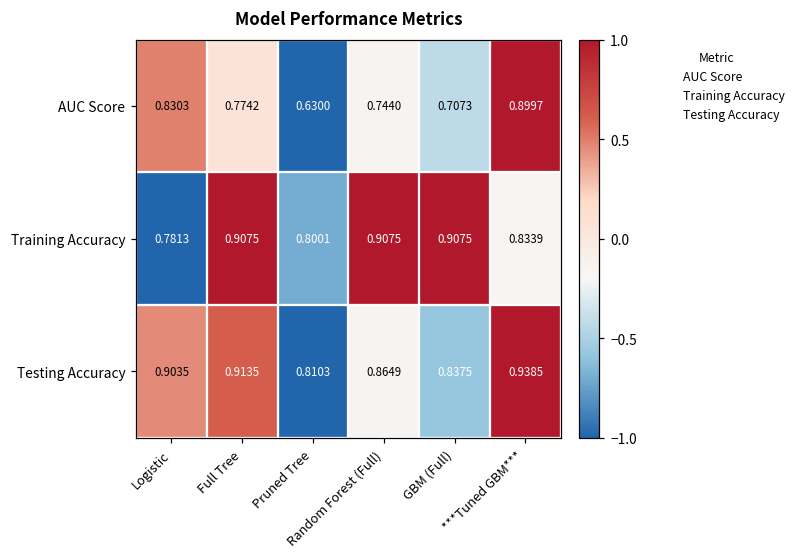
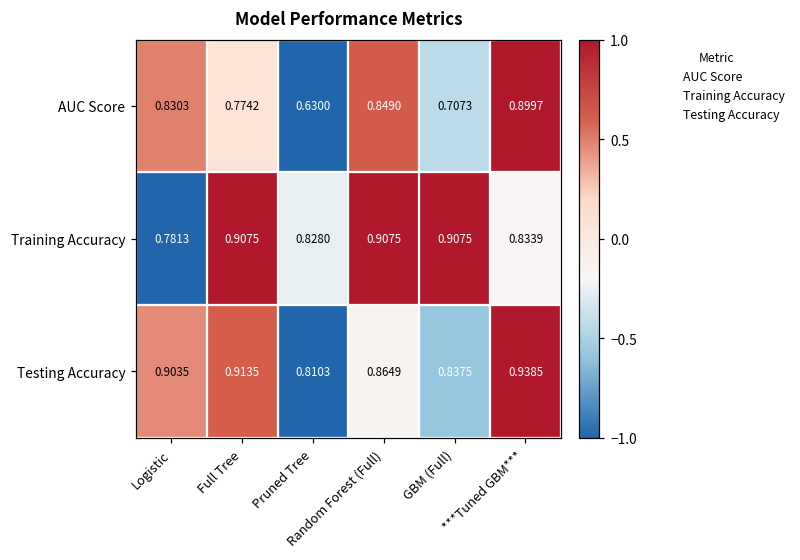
AUC Score, Random Forest (Full): 0.7440 -> 0.8490
Training Accuracy, Pruned Tree: 0.8001 -> 0.8280
